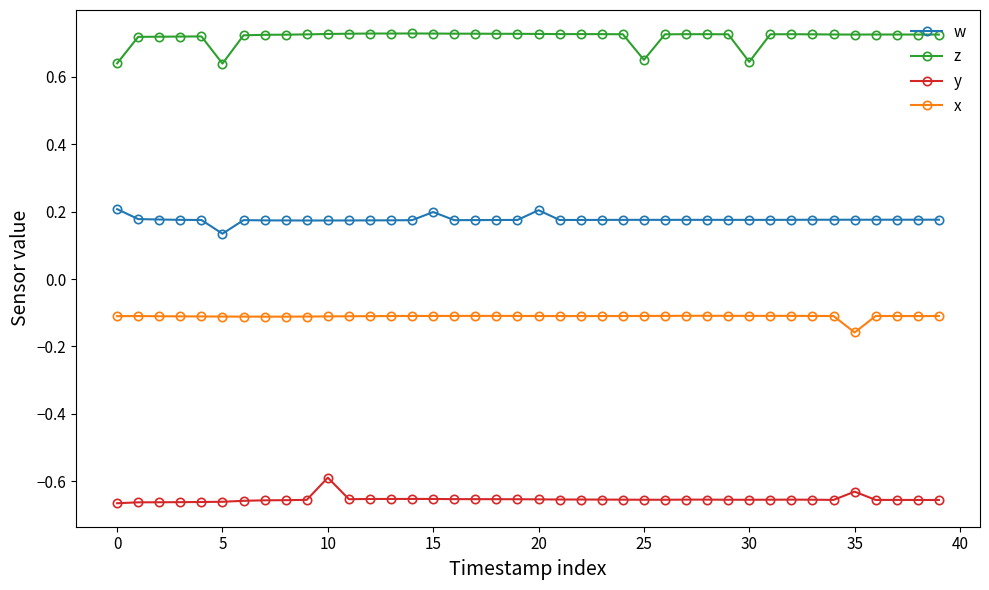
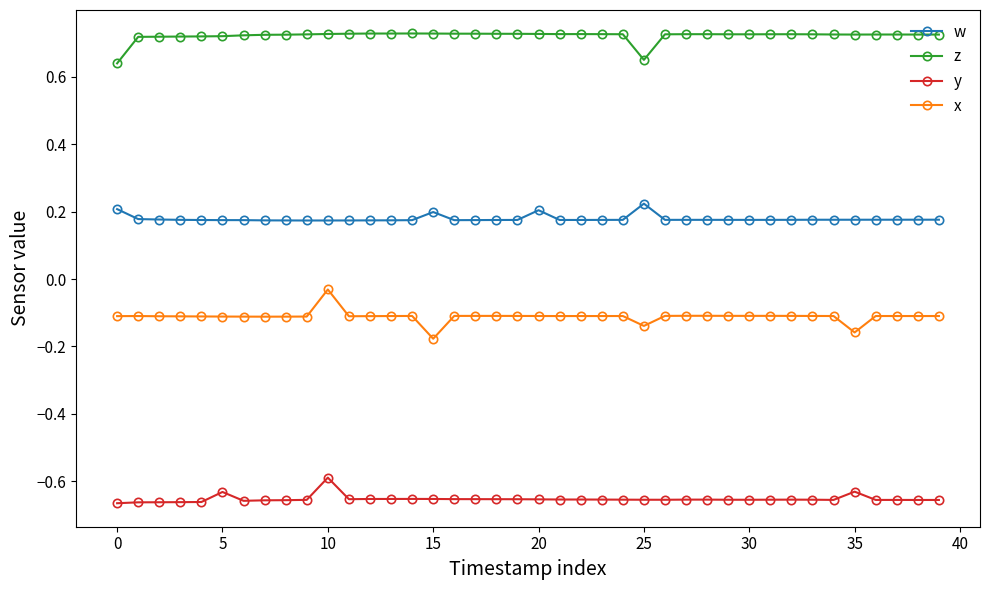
w, 5: 0.13 -> 0.17
z, 5: 0.64 -> 0.72
y, 5: -0.66 -> -0.63
x, 10: -0.11 -> -0.03
x, 15: -0.11 -> -0.18
w, 25: 0.18 -> 0.22
x, 25: -0.11 -> -0.14
z, 30: 0.64 -> 0.73
